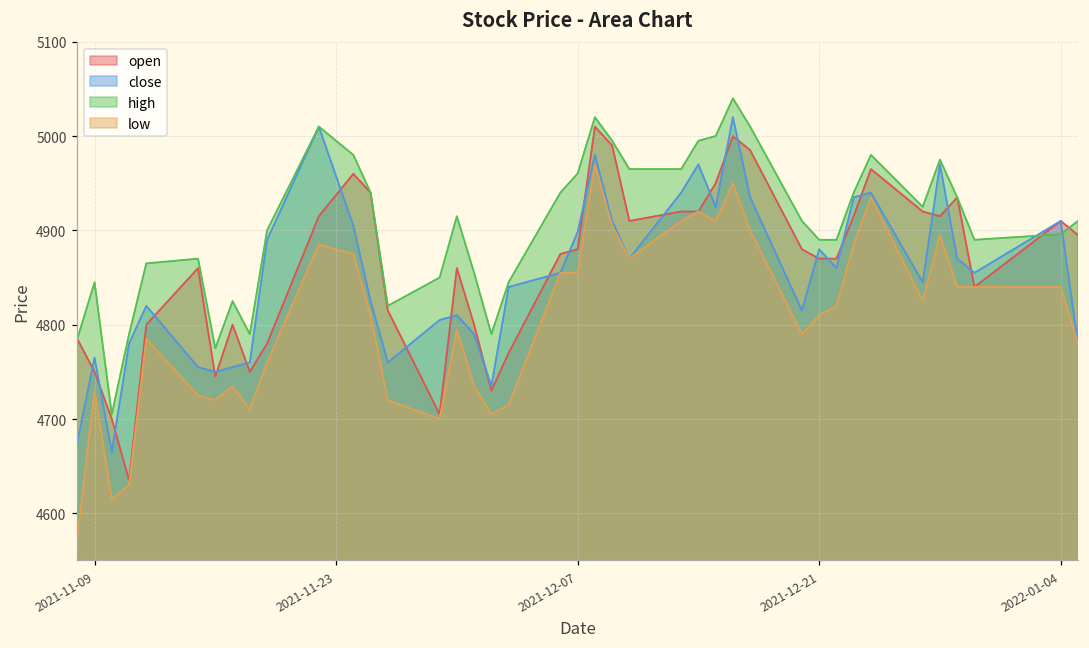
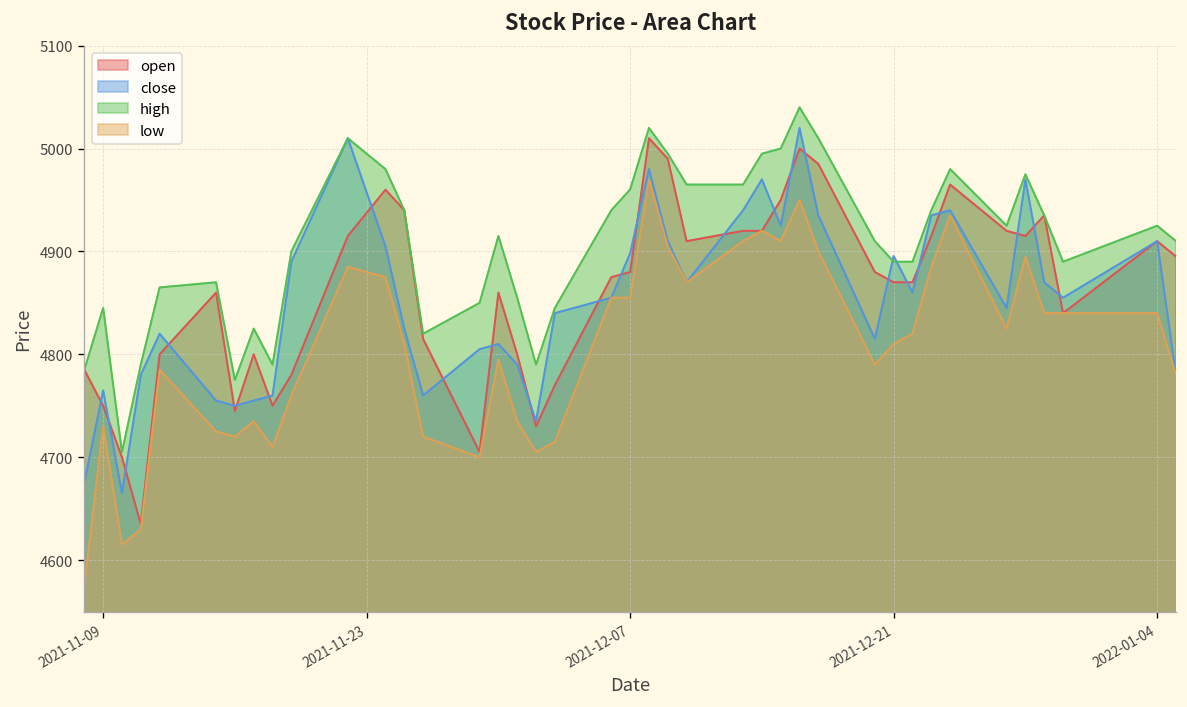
close, 2021-12-21: 4880 -> 4900
high, 2022-01-04: 4900 -> 4930
